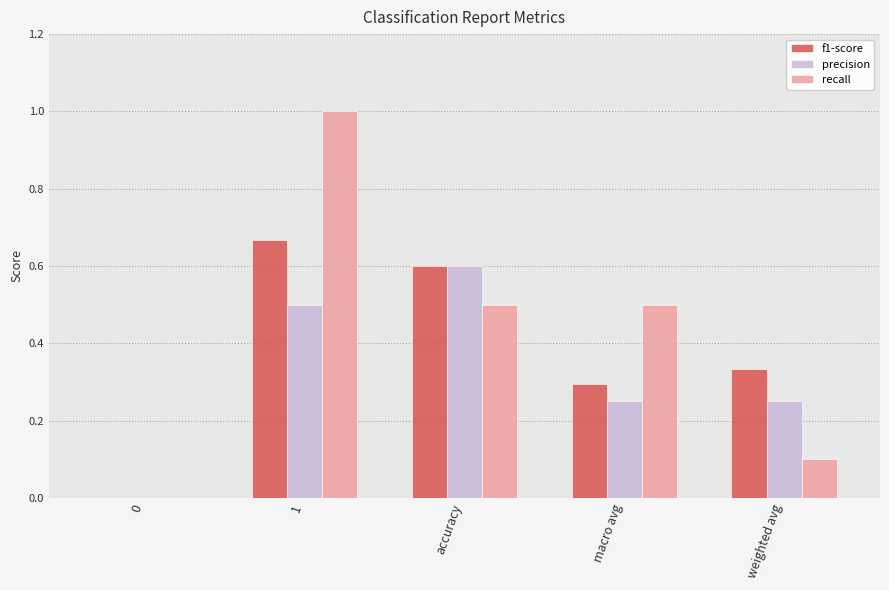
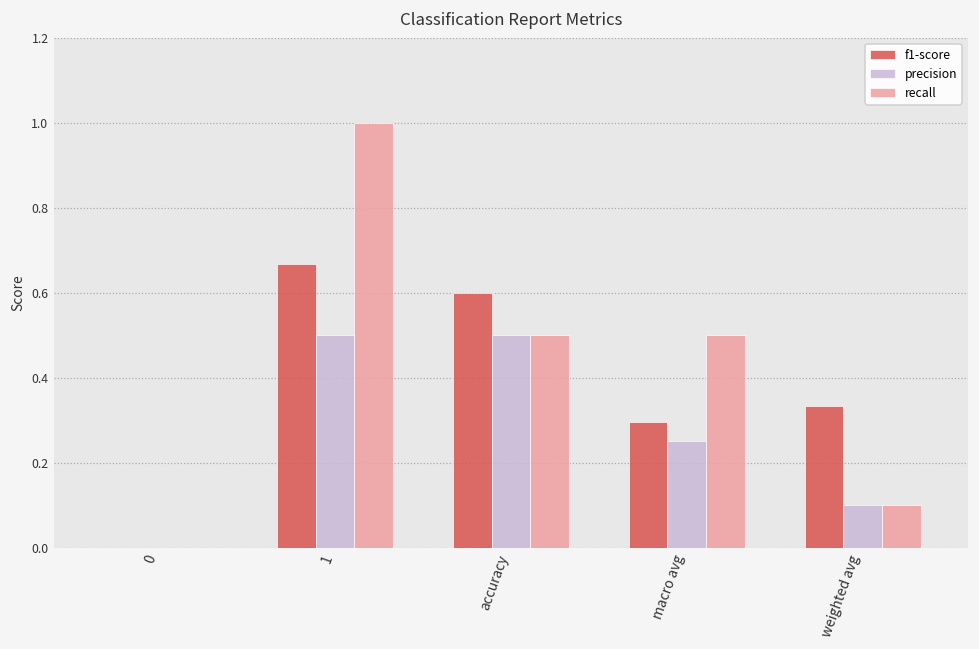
precision, accuracy: 0.6 -> 0.5
precision, weighted avg: 0.25 -> 0.10
